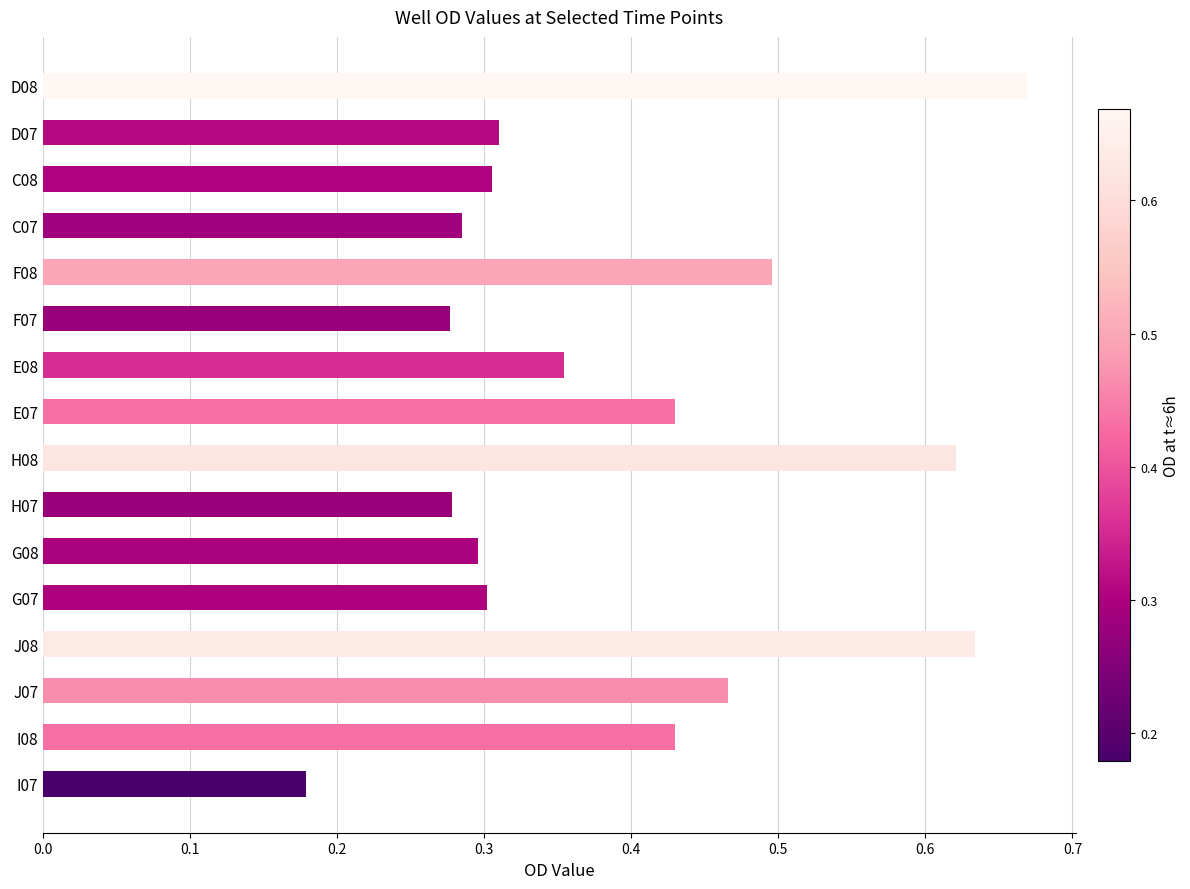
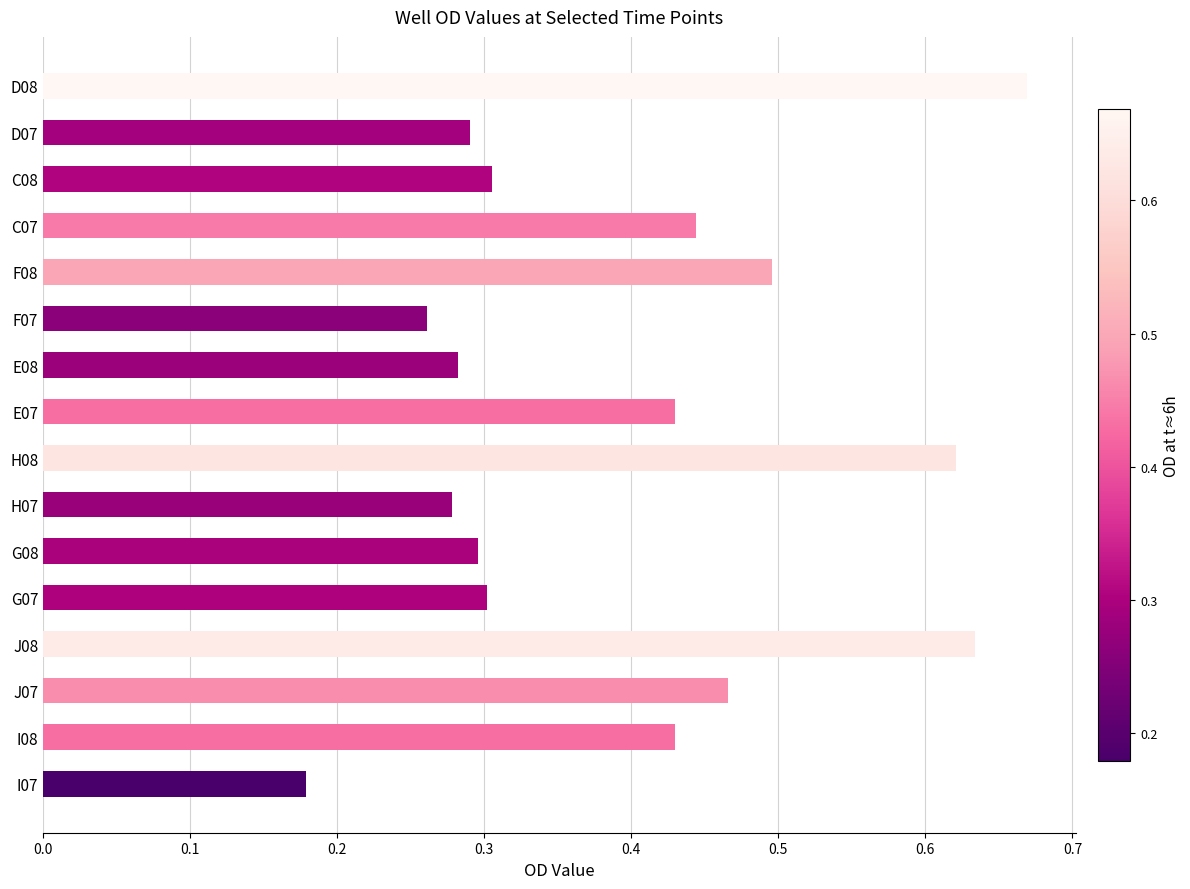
D07: 0.31 -> 0.29
C07: 0.285 -> 0.444
F07: 0.277 -> 0.261
E08: 0.354 -> 0.282
